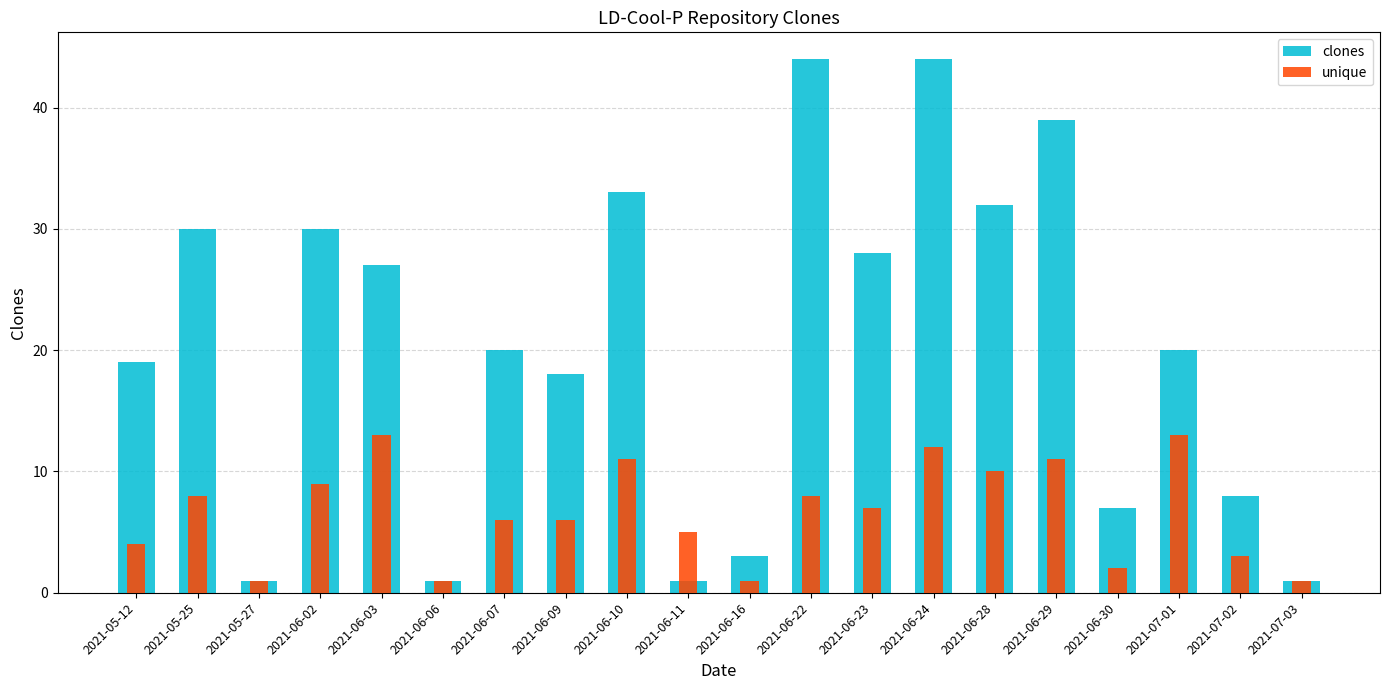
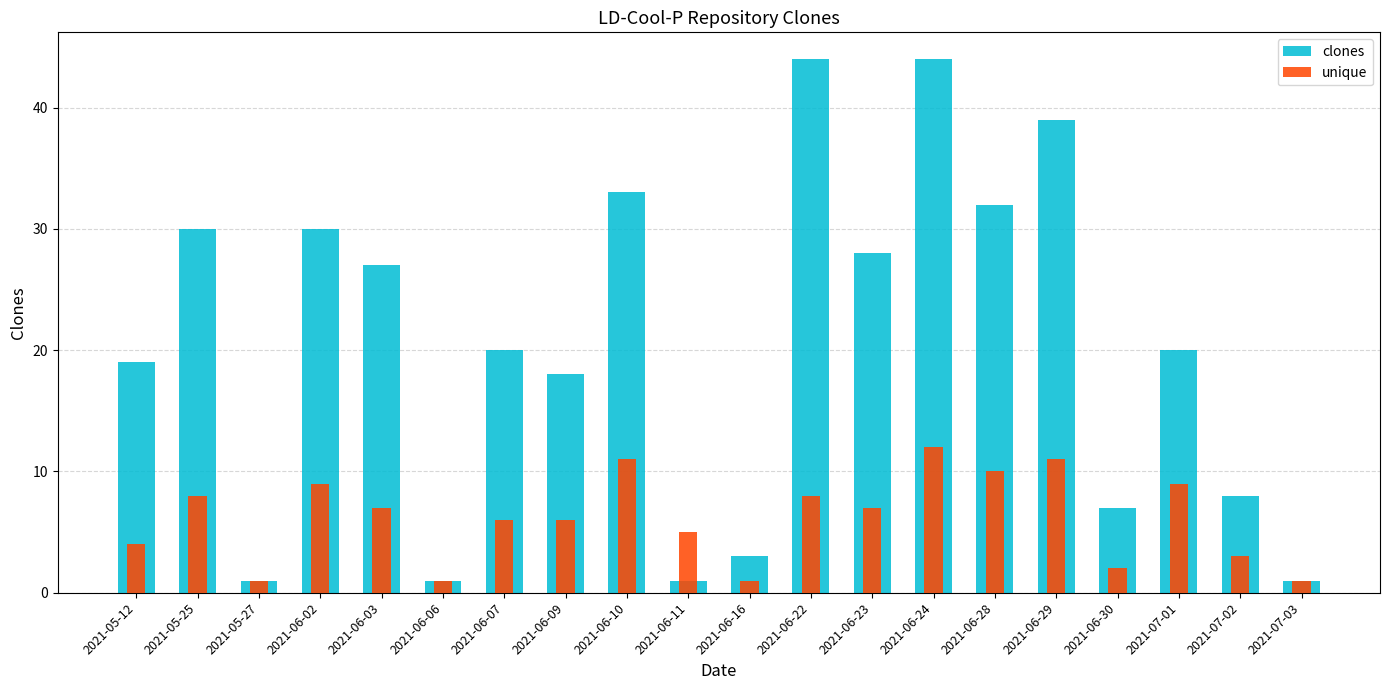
unique, 2021-06-03: 13 -> 7
unique, 2021-07-01: 13 -> 9
